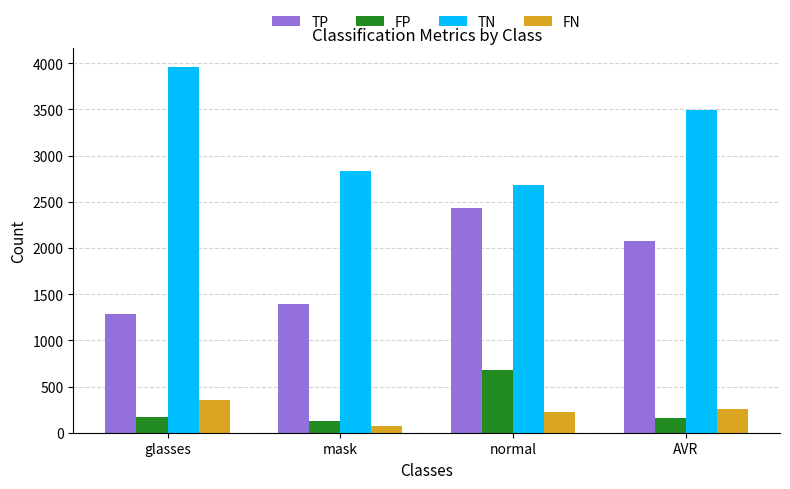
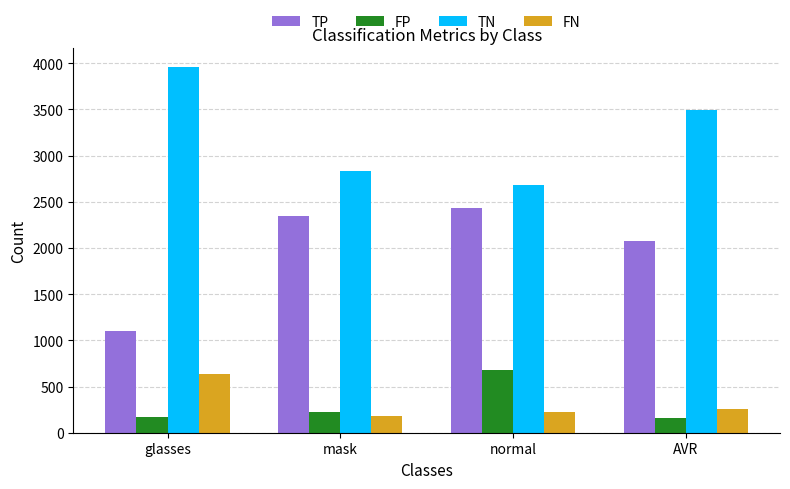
TP, glasses: 1300 -> 1100
FN, glasses: 400 -> 600
TP, mask: 1400 -> 2300
FP, mask: 100 -> 200
FN, mask: 100 -> 200
